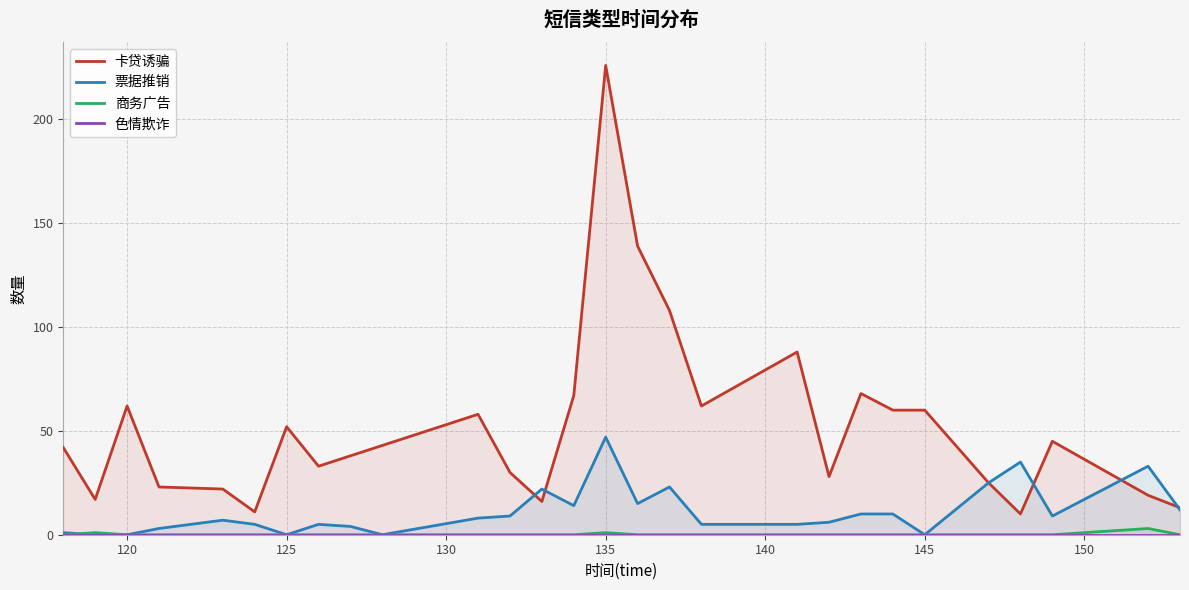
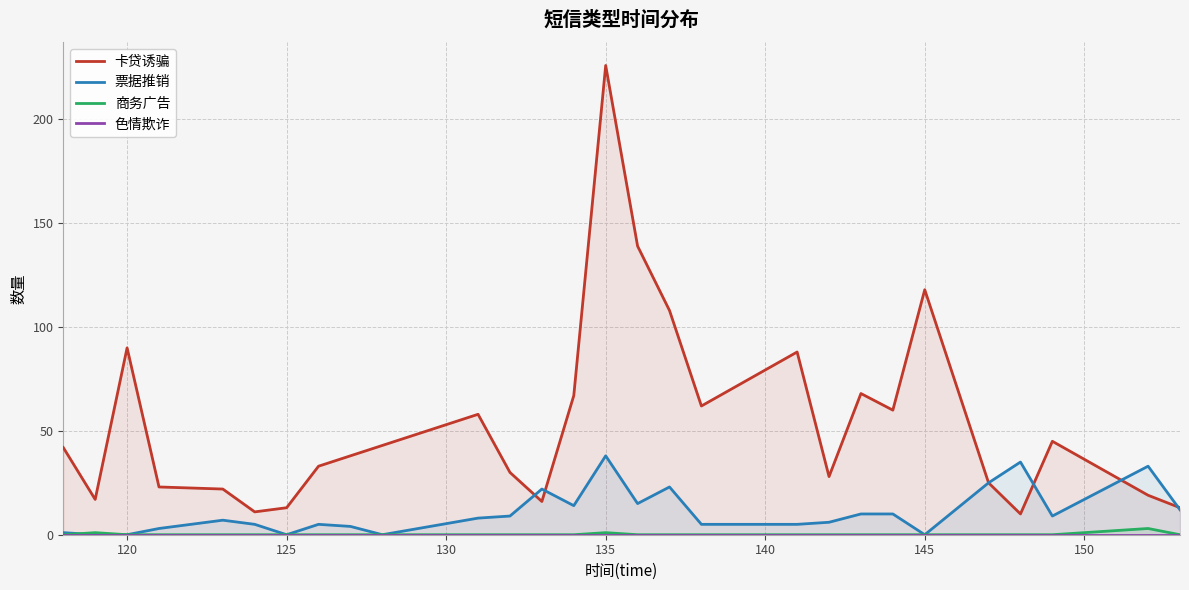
卡贷诱骗, 120: 62 -> 90
卡贷诱骗, 125: 52 -> 13
票据推销, 135: 47 -> 38
卡贷诱骗, 145: 60 -> 118
